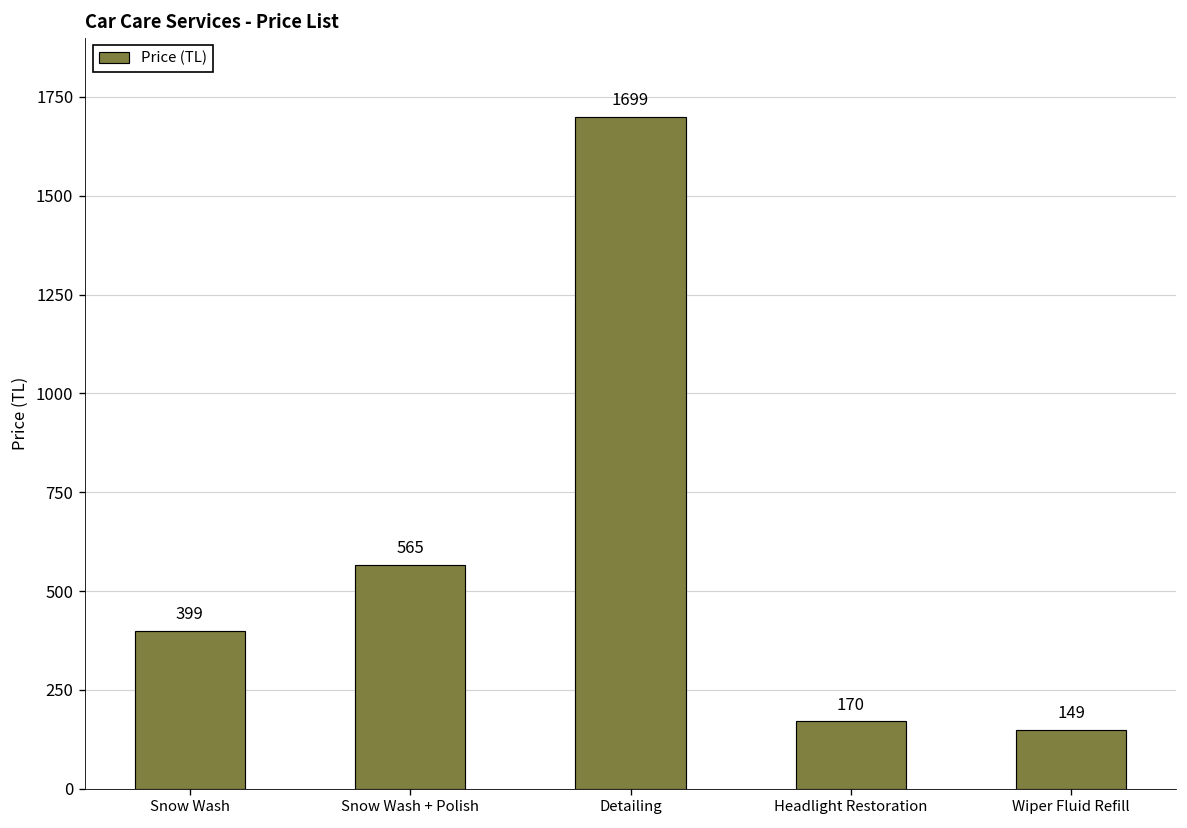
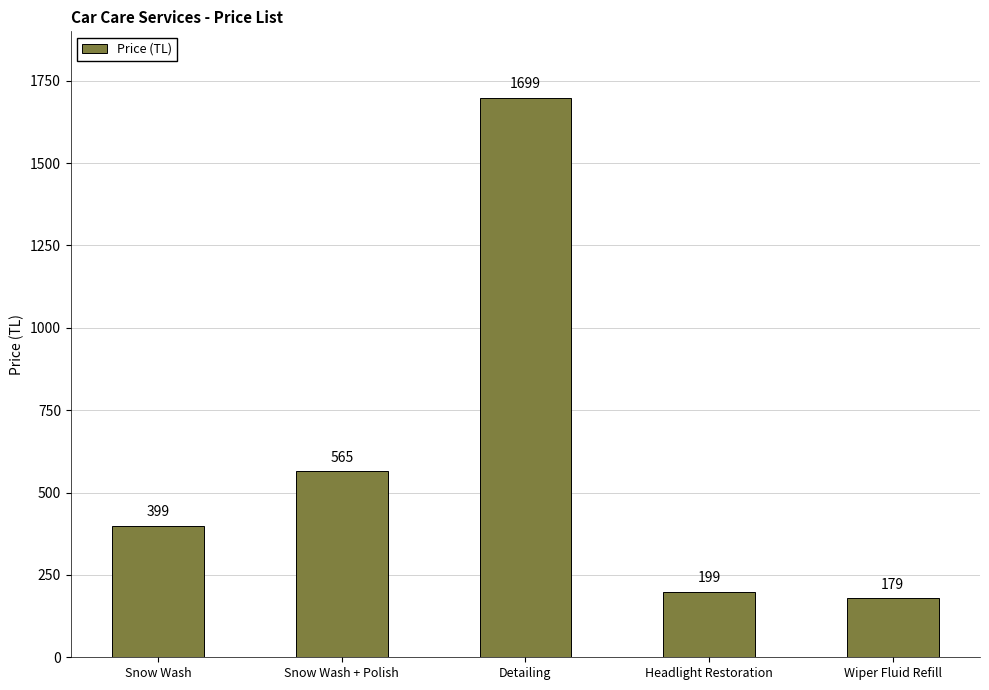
Headlight Restoration: 170 -> 199
Wiper Fluid Refill: 149 -> 179
